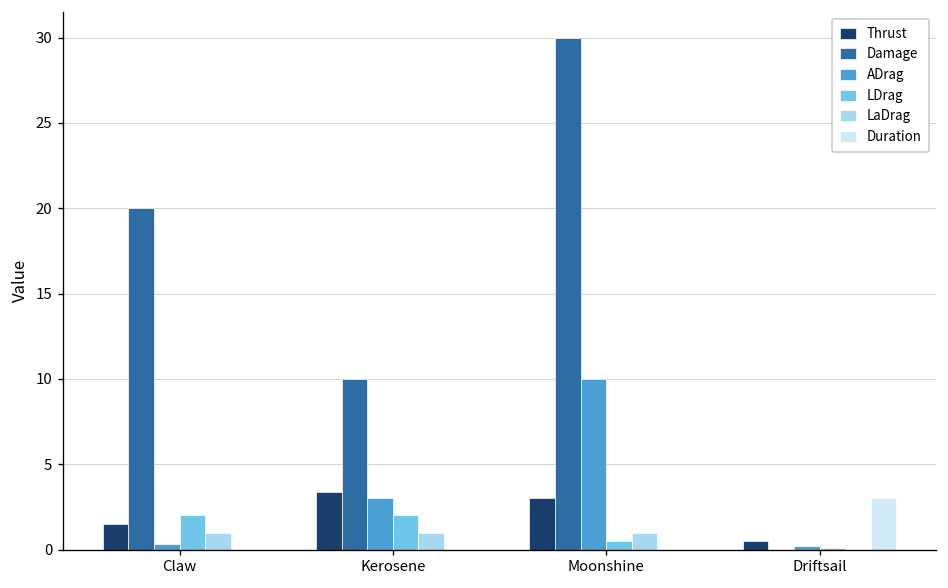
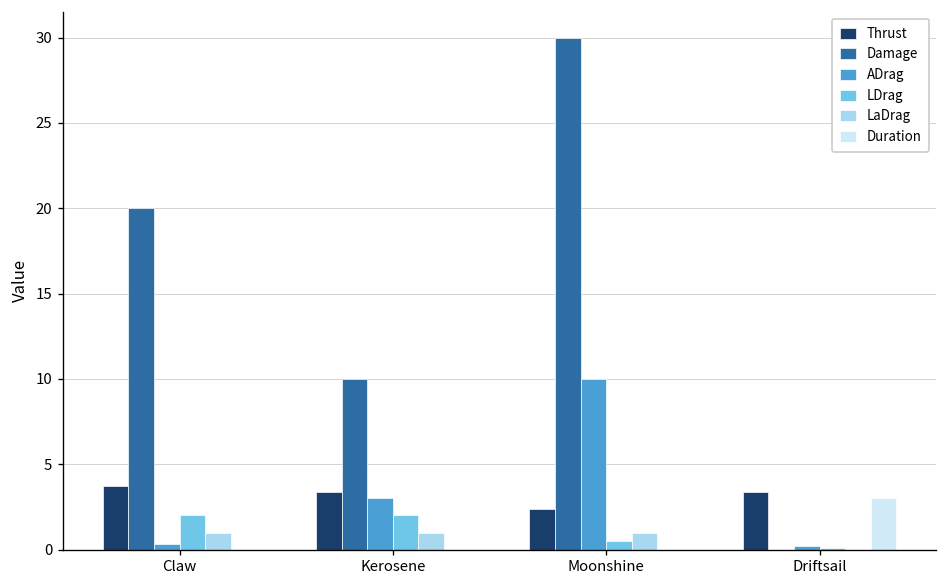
Thrust, Claw: 1.5 -> 3.7
Thrust, Moonshine: 3.0 -> 2.4
Thrust, Driftsail: 0.5 -> 3.4
